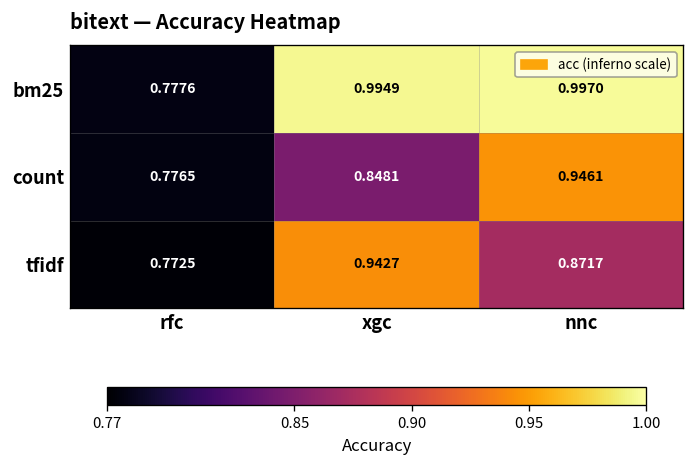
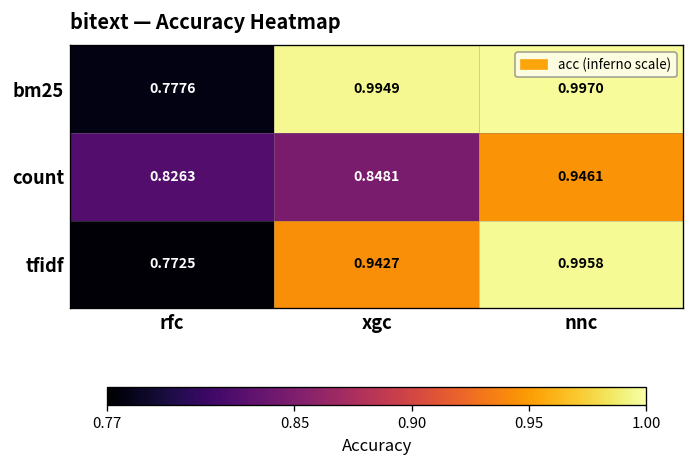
count, rfc: 0.7765 -> 0.8263
tfidf, nnc: 0.8717 -> 0.9958
